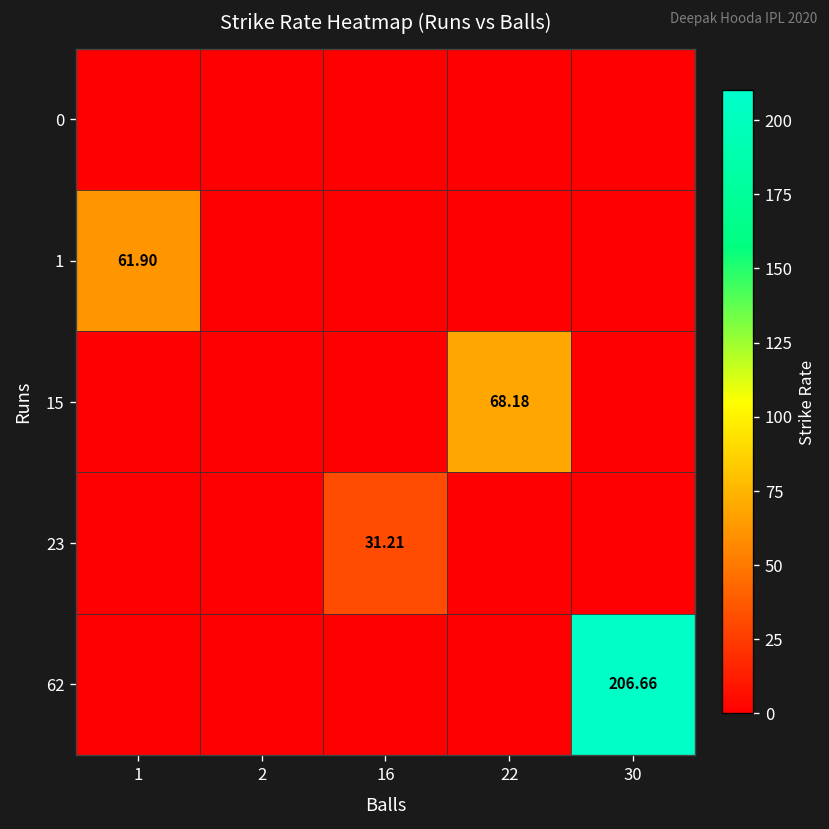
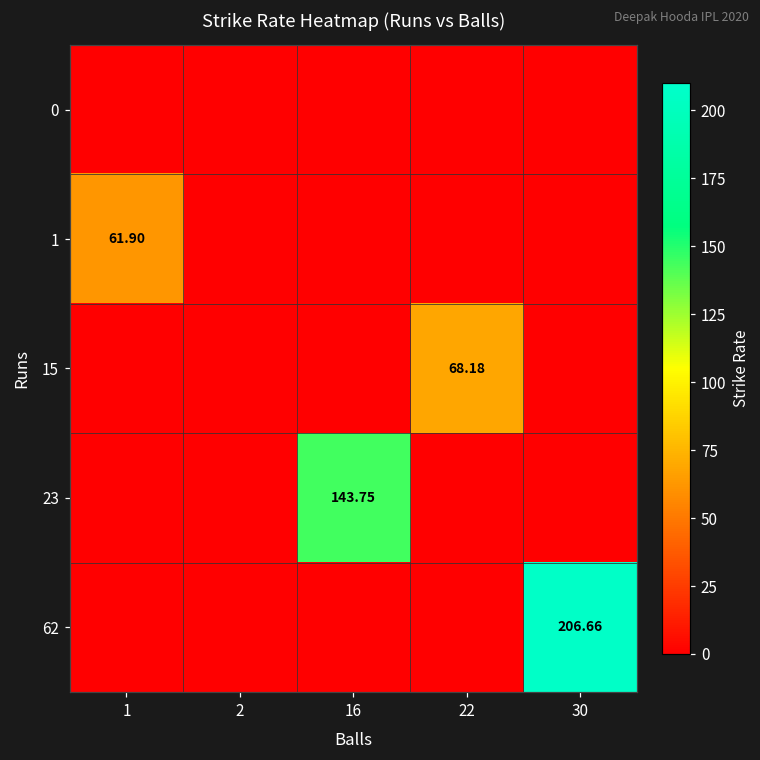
23, 16: 31.21 -> 143.75
